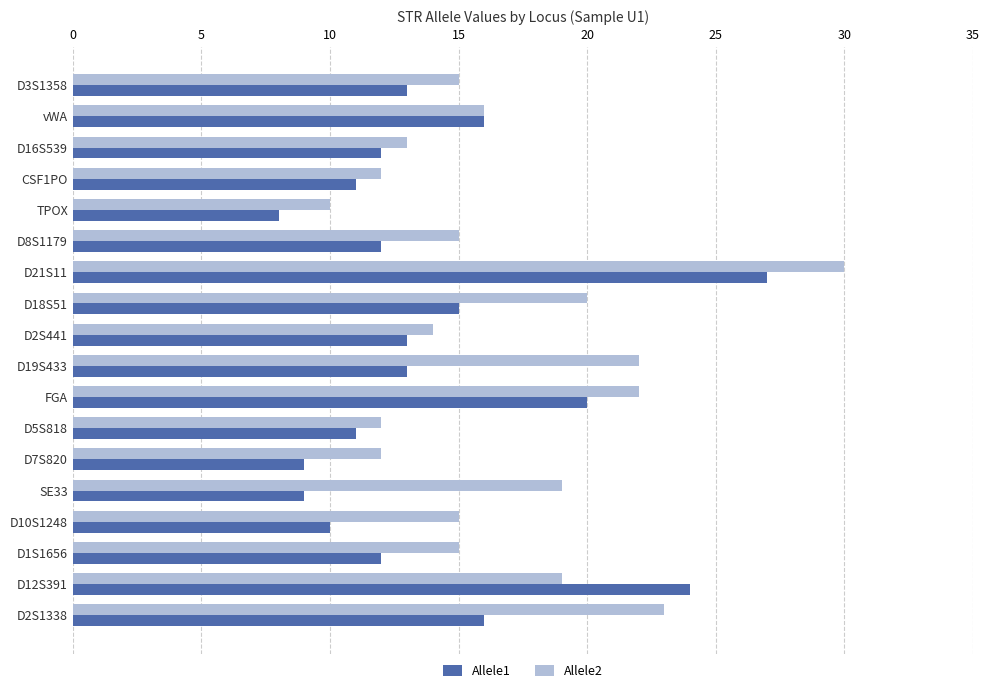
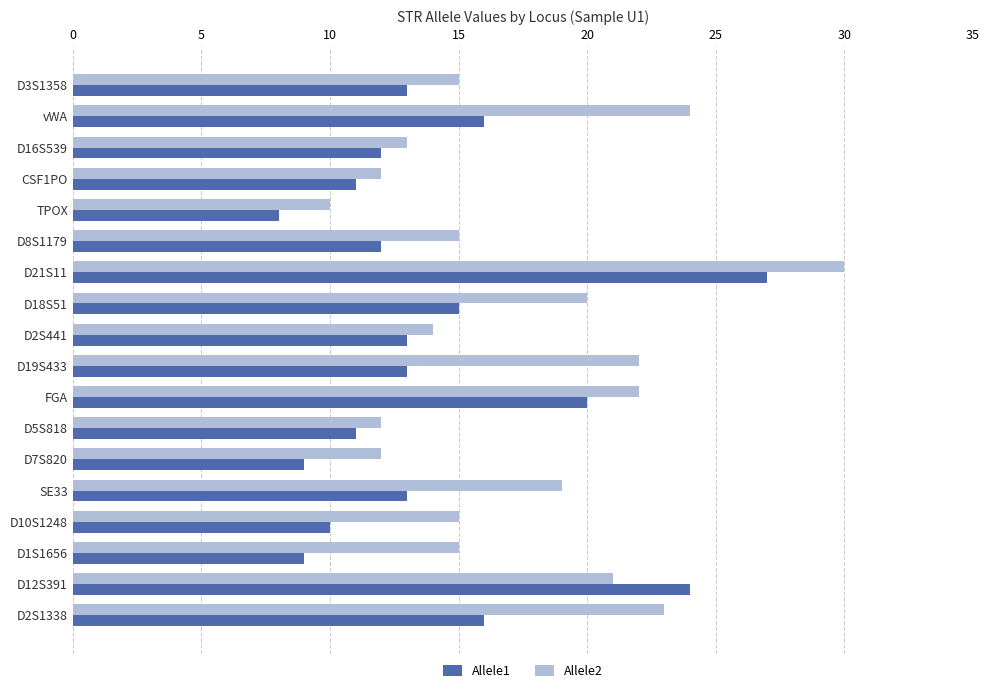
Allele2, vWA: 16 -> 24
Allele1, SE33: 9 -> 13
Allele1, D1S1656: 12 -> 9
Allele2, D12S391: 19 -> 21
